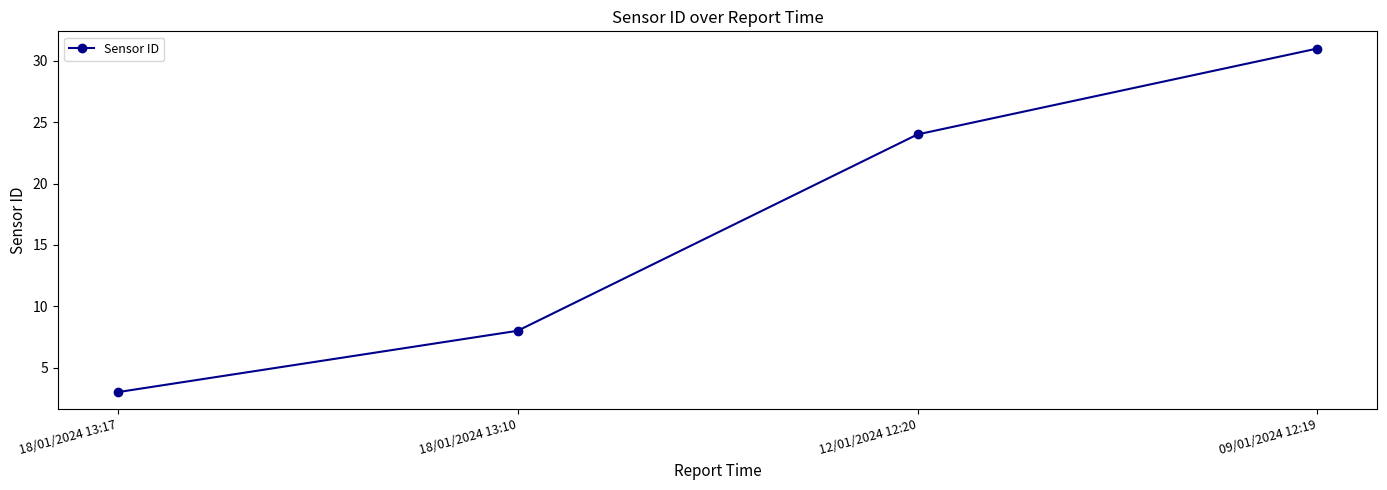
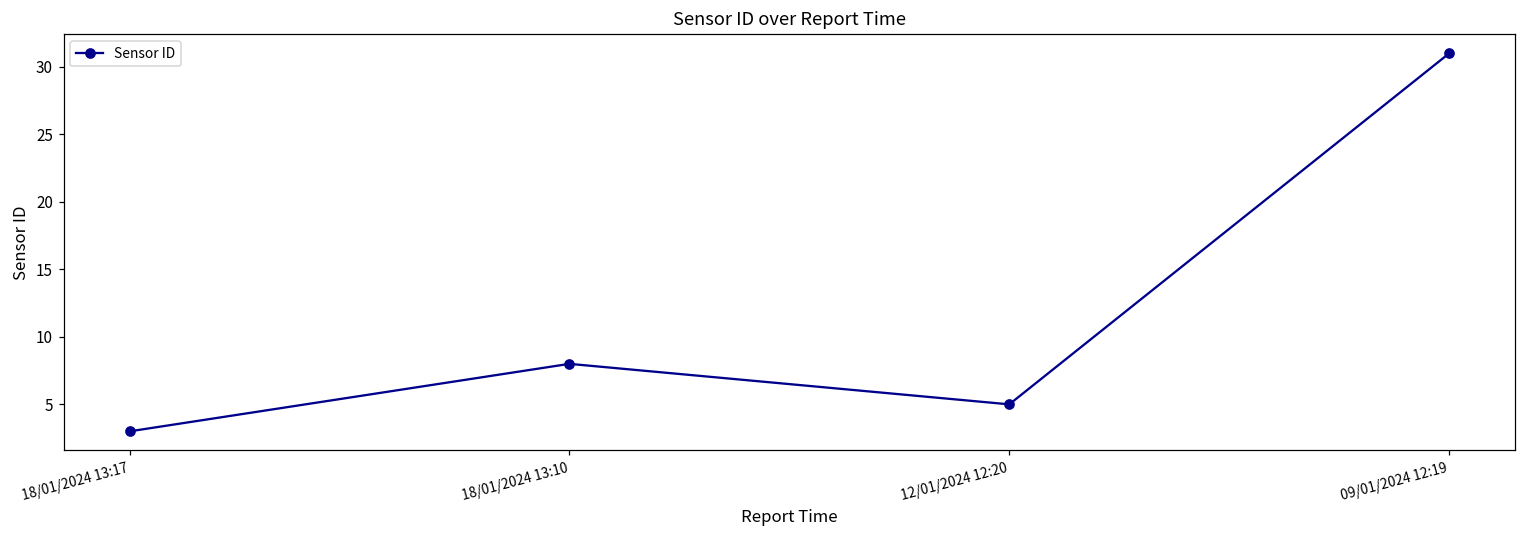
12/01/2024 12:20: 24 -> 5
